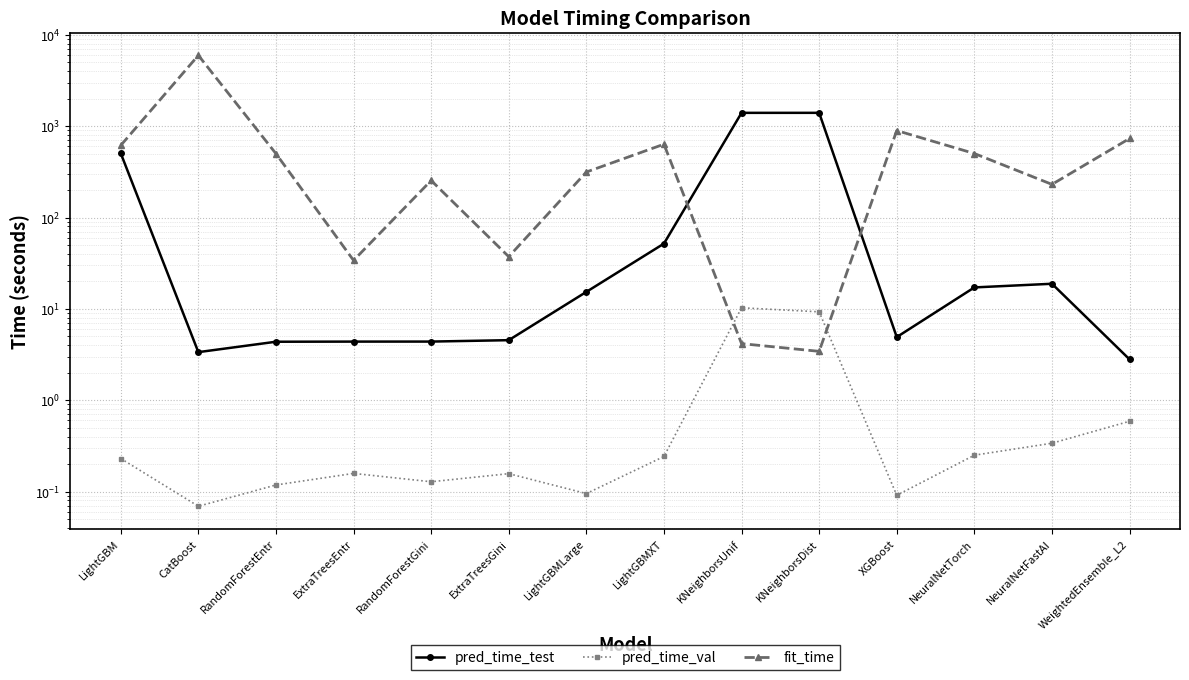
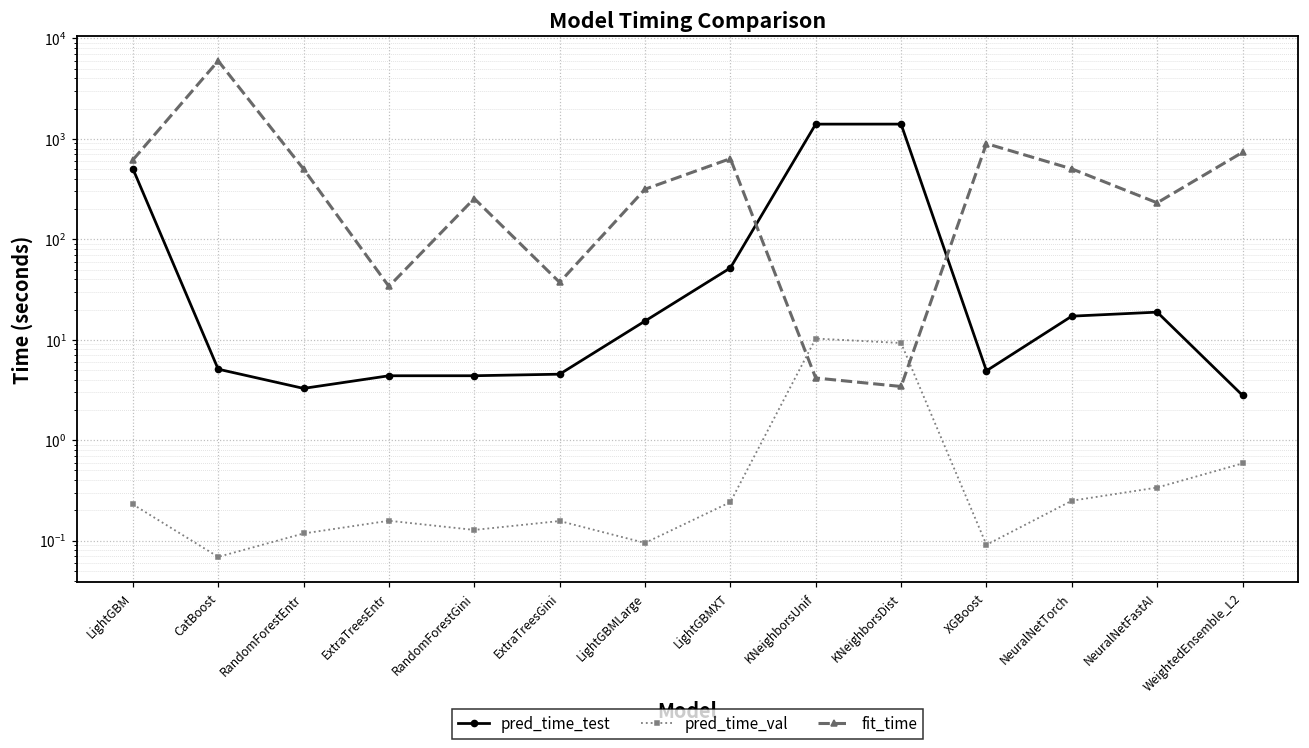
pred_time_test, CatBoost: 3.4 -> 5
pred_time_test, RandomForestEntr: 4 -> 3.3
